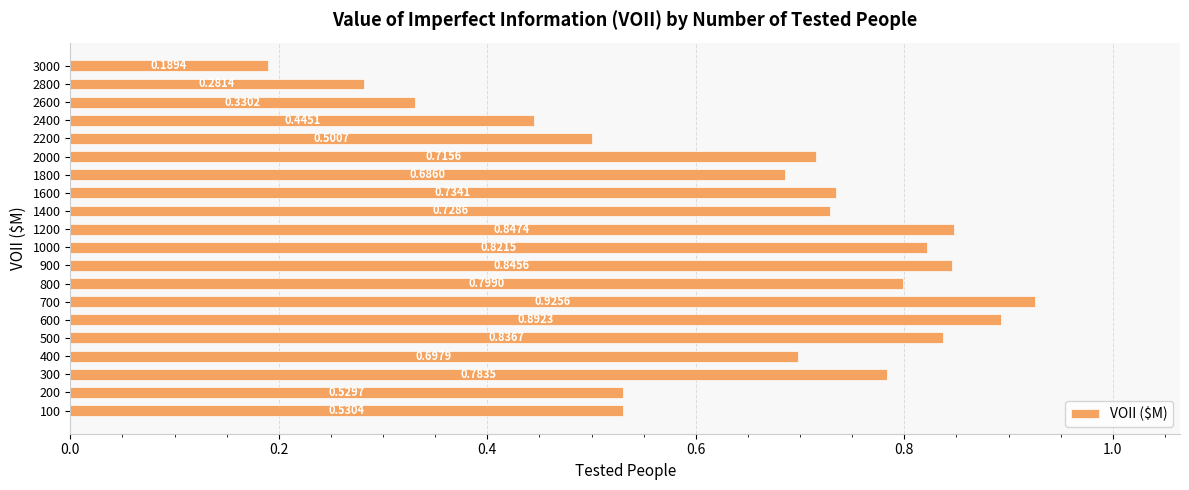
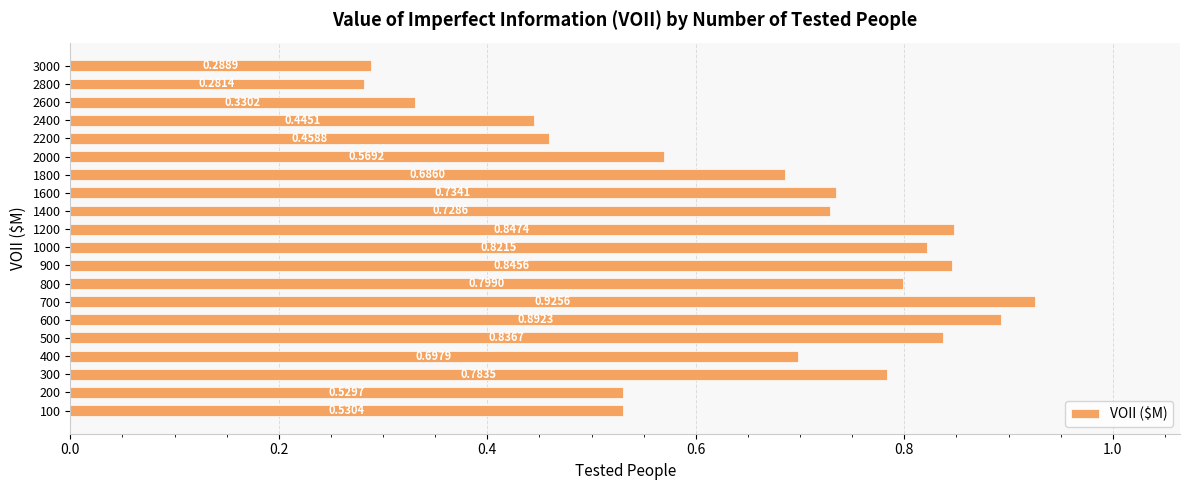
3000: 0.1894 -> 0.2889
2200: 0.5007 -> 0.4588
2000: 0.7156 -> 0.5692
